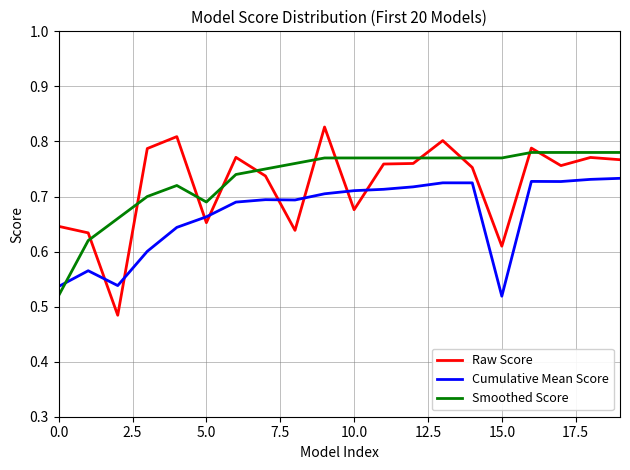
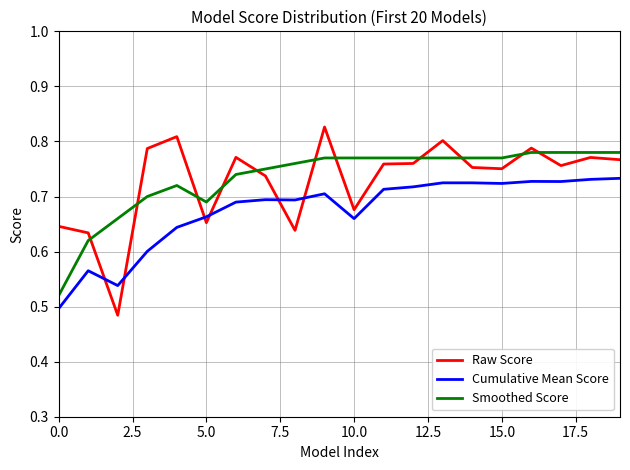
Cumulative Mean Score, 0.0: 0.54 -> 0.50
Cumulative Mean Score, 10.0: 0.71 -> 0.66
Raw Score, 15.0: 0.61 -> 0.75
Cumulative Mean Score, 15.0: 0.52 -> 0.72
